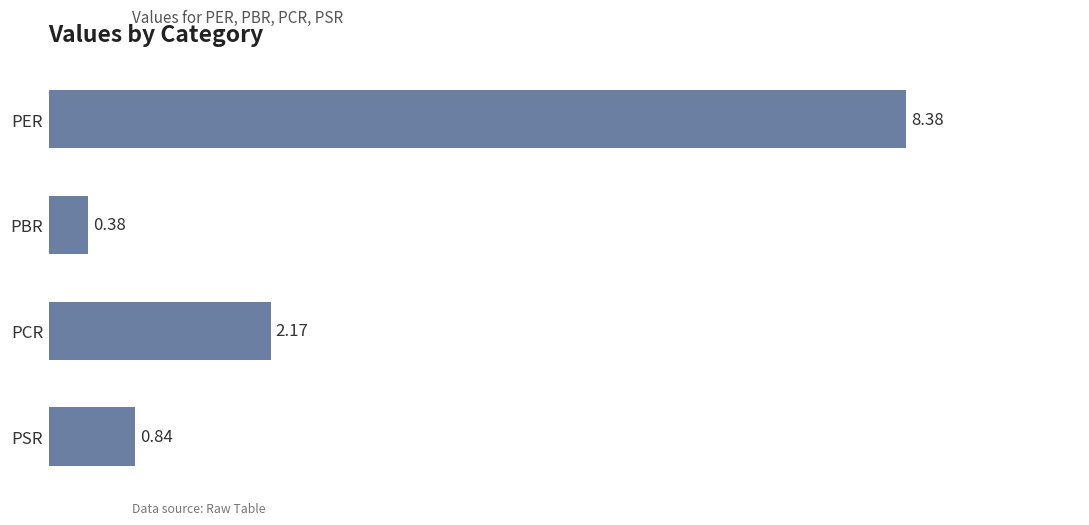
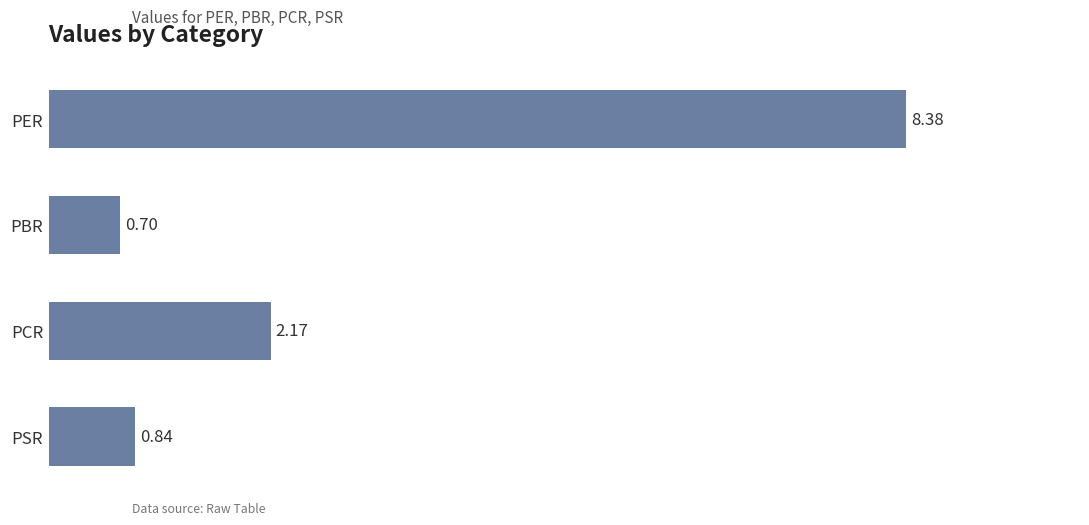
PBR: 0.38 -> 0.70
